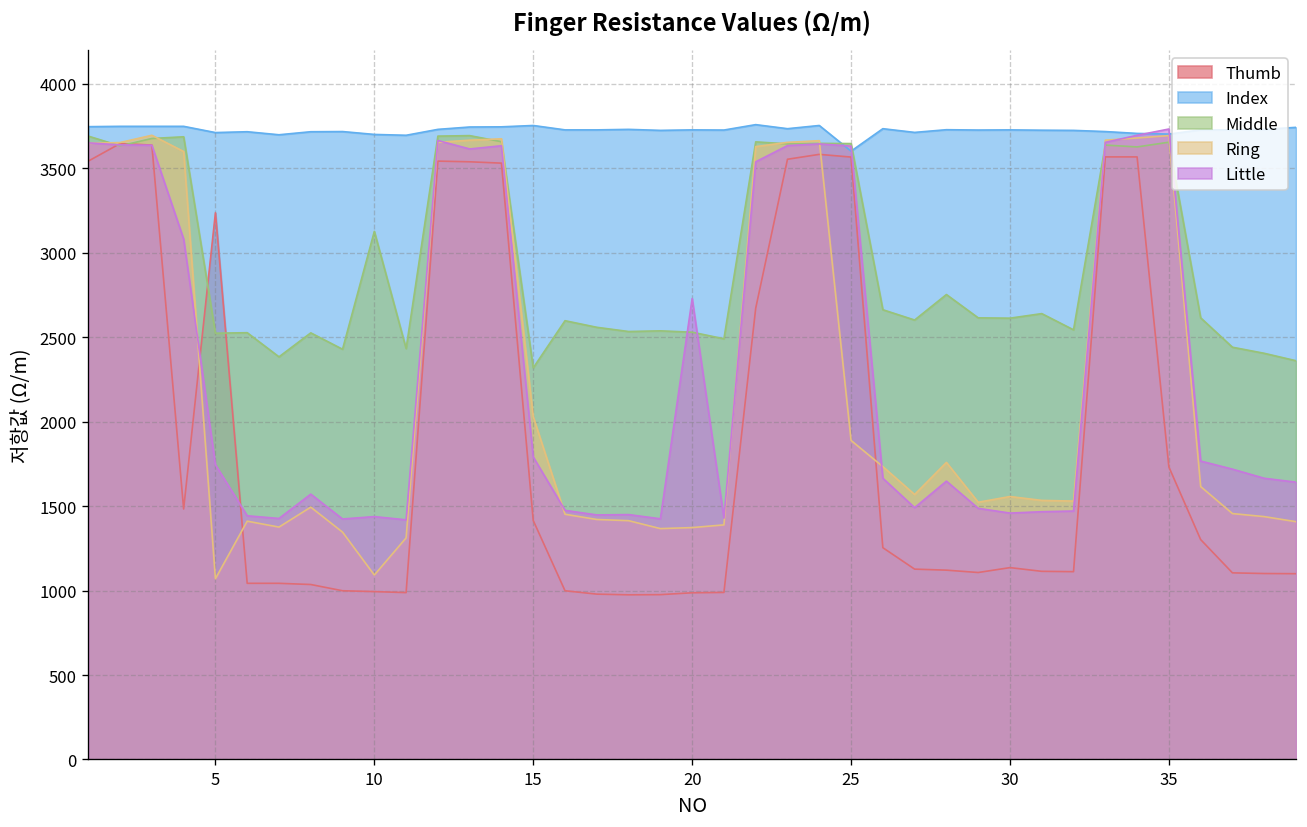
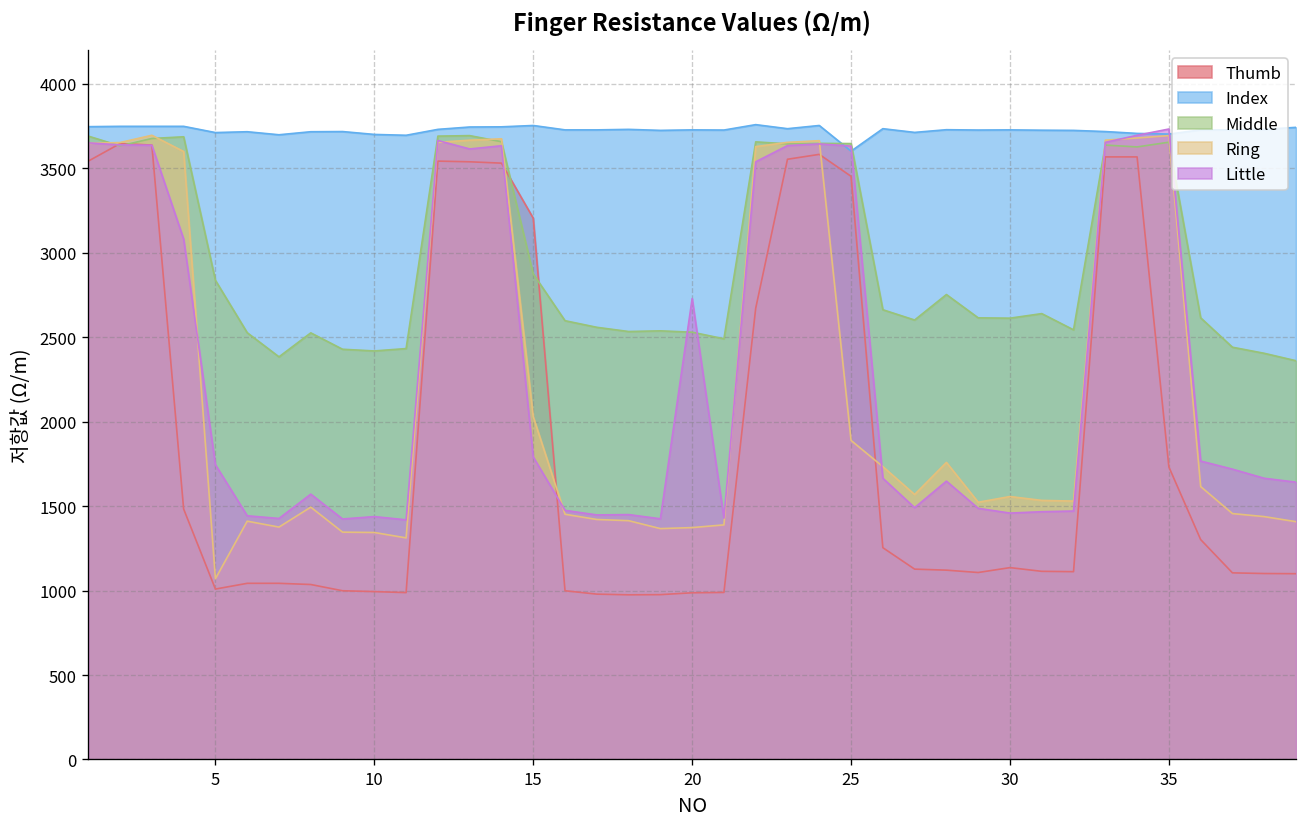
Thumb, 5: 3240 -> 1010
Middle, 5: 2520 -> 2840
Middle, 10: 3130 -> 2420
Ring, 10: 1090 -> 1340
Thumb, 15: 1420 -> 3210
Middle, 15: 2320 -> 2880
Thumb, 25: 3570 -> 3450
